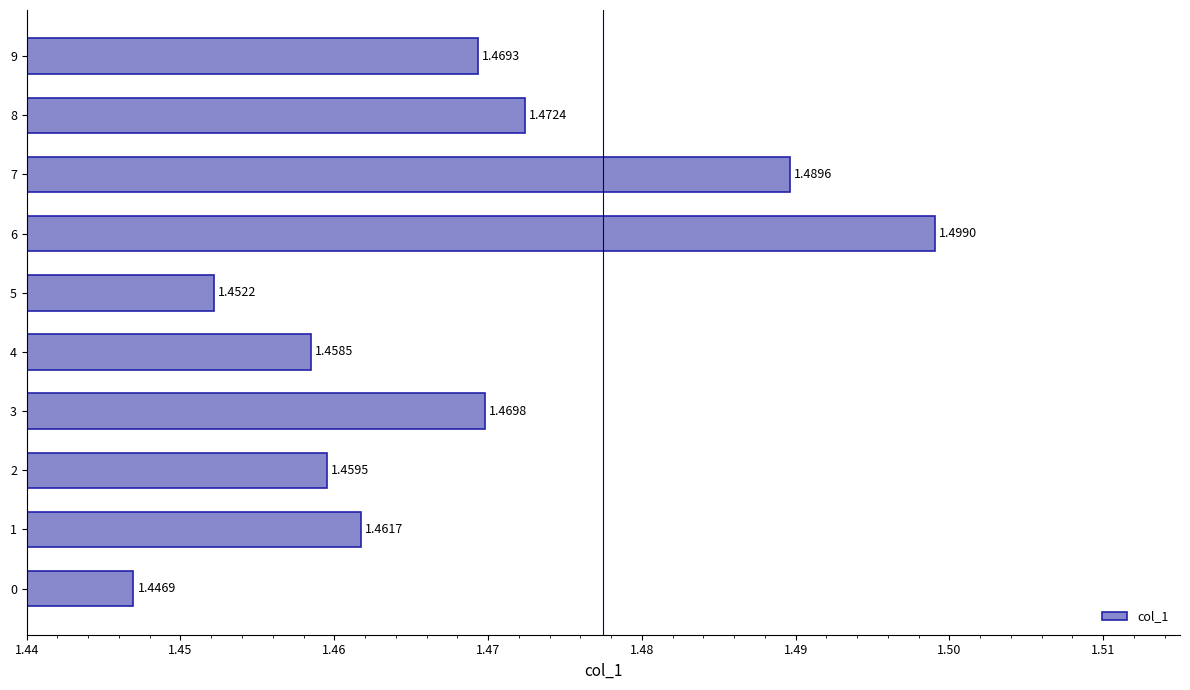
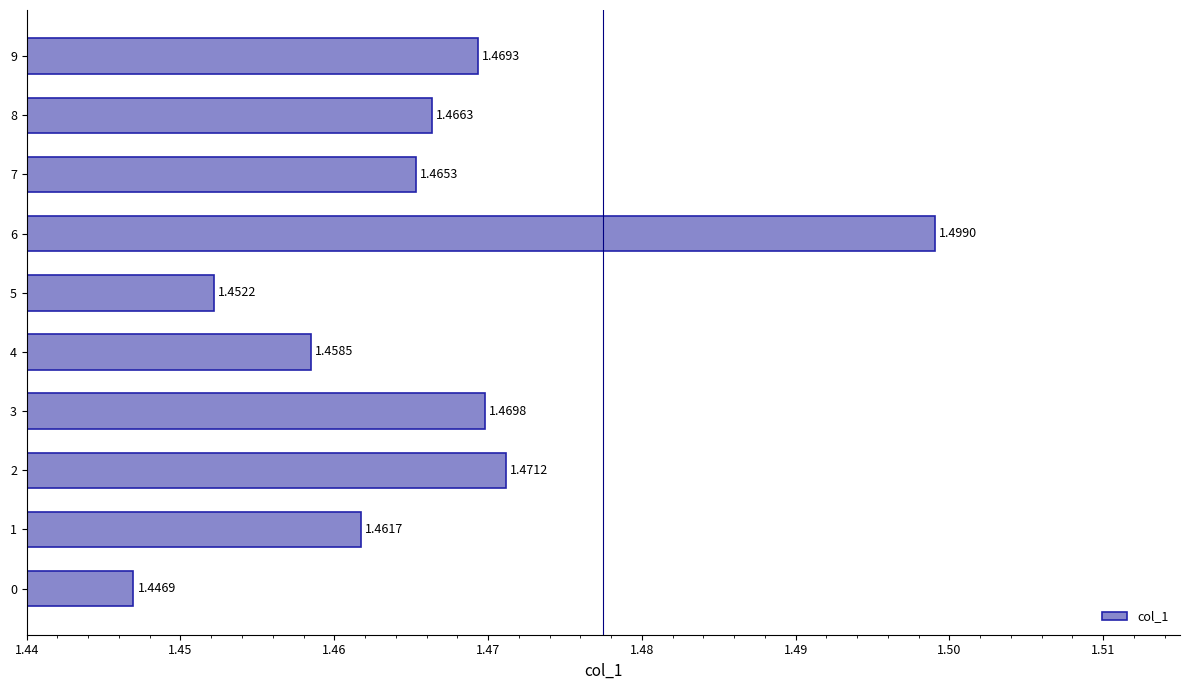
8: 1.4724 -> 1.4663
7: 1.4896 -> 1.4653
2: 1.4595 -> 1.4712
